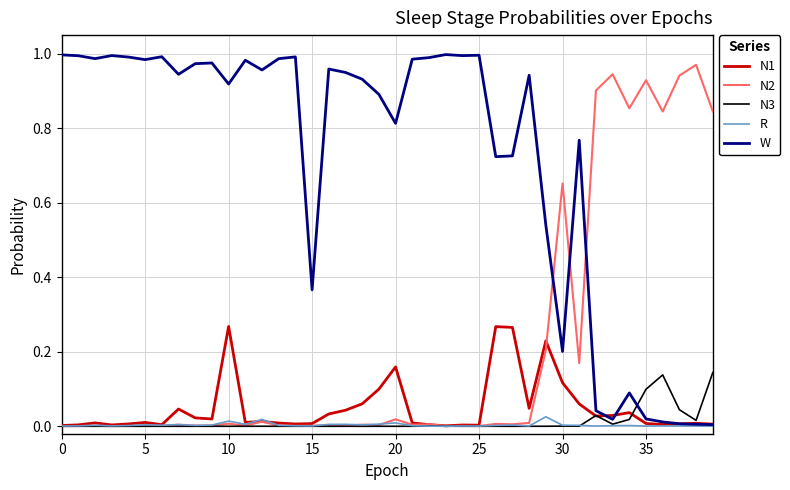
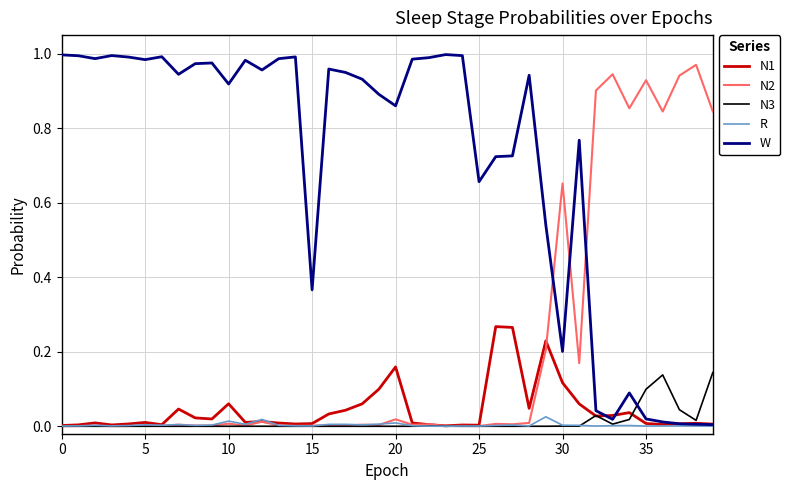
N1, 10: 0.27 -> 0.06
W, 20: 0.81 -> 0.86
W, 25: 1.00 -> 0.66
